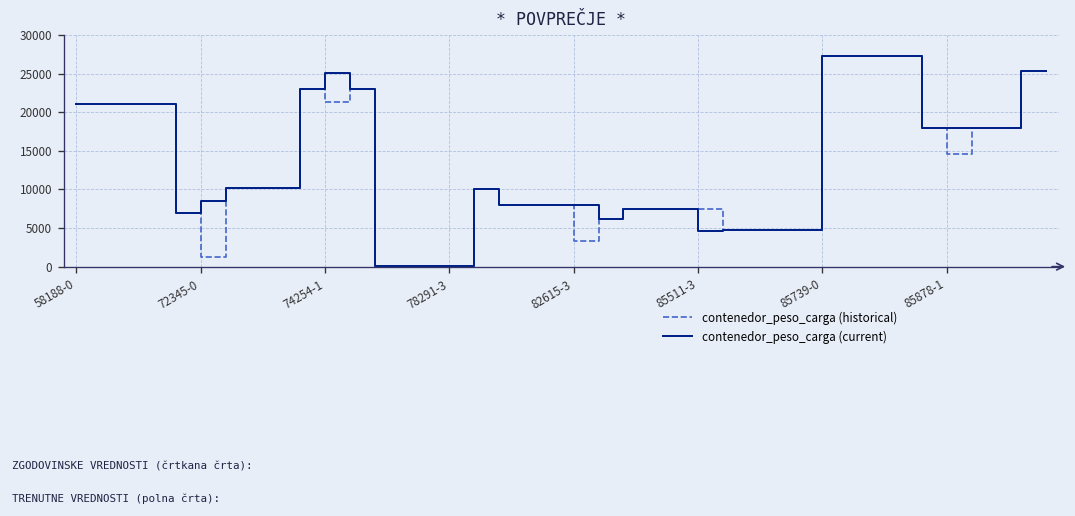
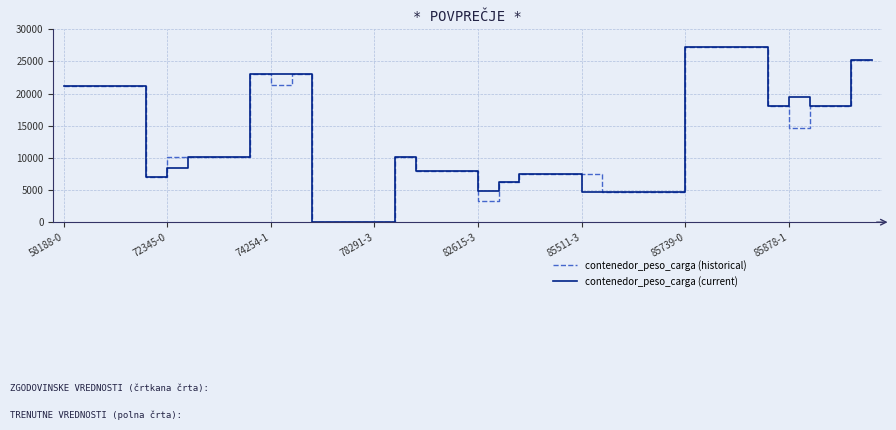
contenedor_peso_carga (historical), 72345-0: 1000 -> 10000
contenedor_peso_carga (current), 74254-1: 25000 -> 23000
contenedor_peso_carga (current), 82615-3: 8000 -> 5000
contenedor_peso_carga (current), 85878-1: 18000 -> 19000
